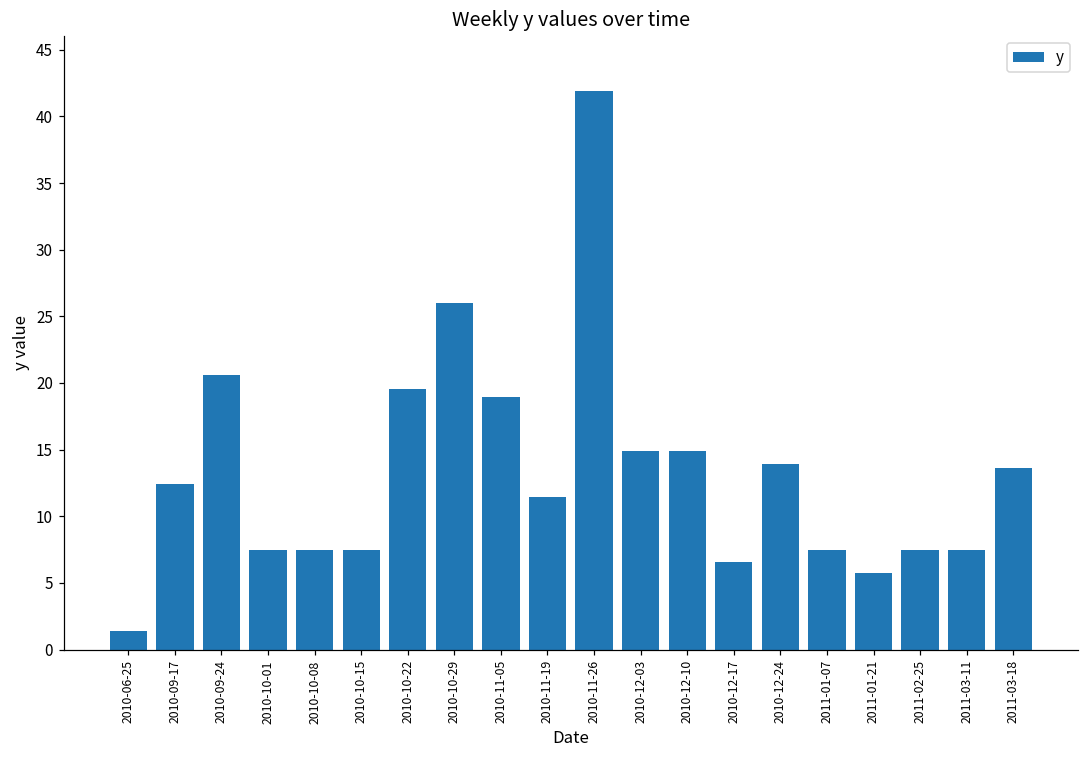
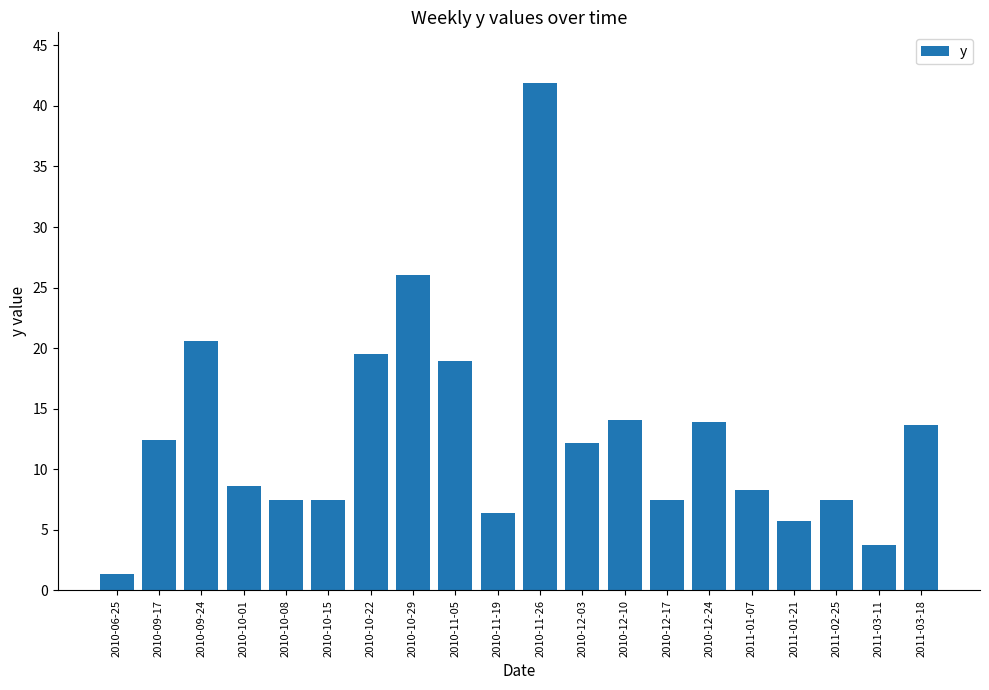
2010-10-01: 7.4 -> 8.7
2010-11-19: 11.5 -> 6.4
2010-12-03: 14.9 -> 12.2
2010-12-10: 14.9 -> 14.1
2010-12-17: 6.6 -> 7.4
2011-01-07: 7.4 -> 8.3
2011-03-11: 7.4 -> 3.8
